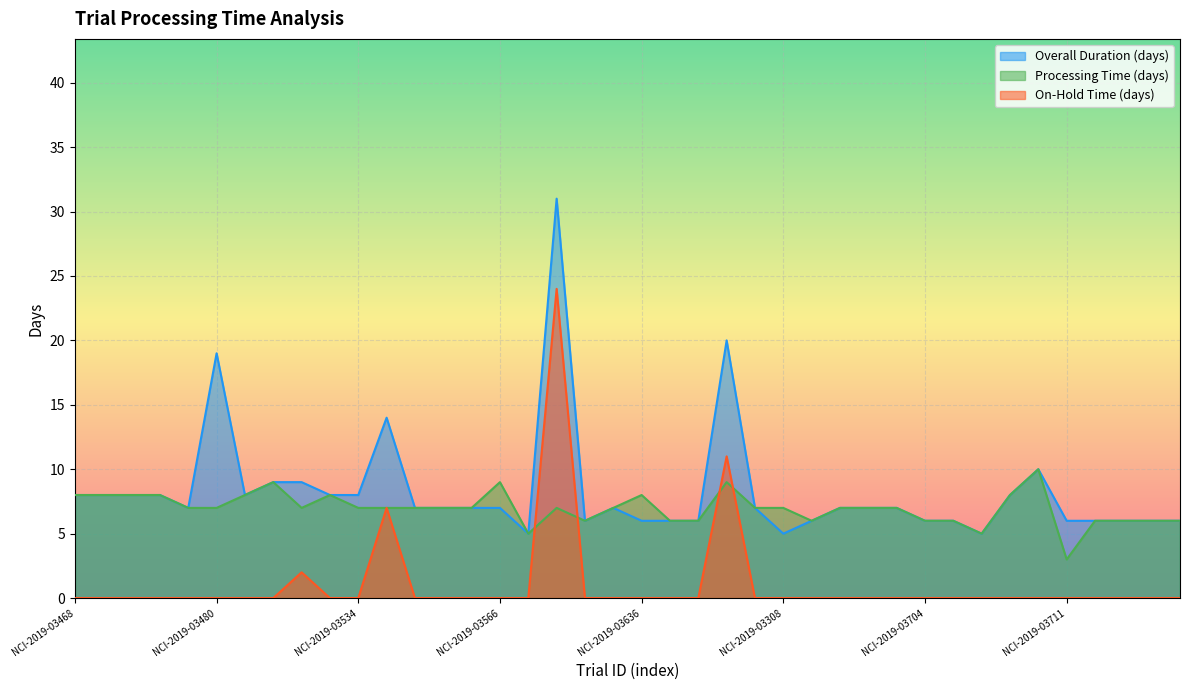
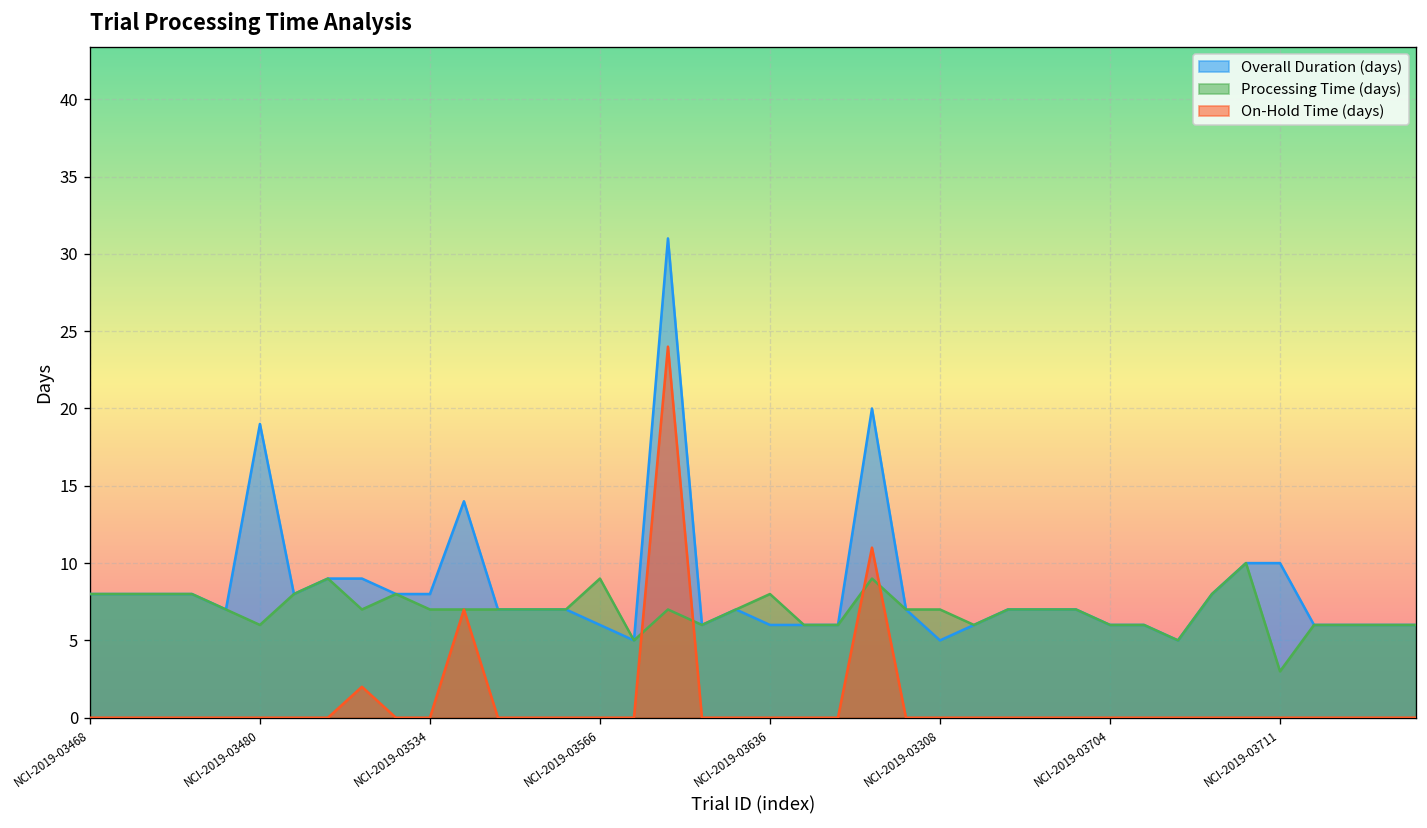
Processing Time (days), NCI-2019-03480: 7 -> 6
Overall Duration (days), NCI-2019-03566: 7 -> 6
Overall Duration (days), NCI-2019-03711: 6 -> 10
